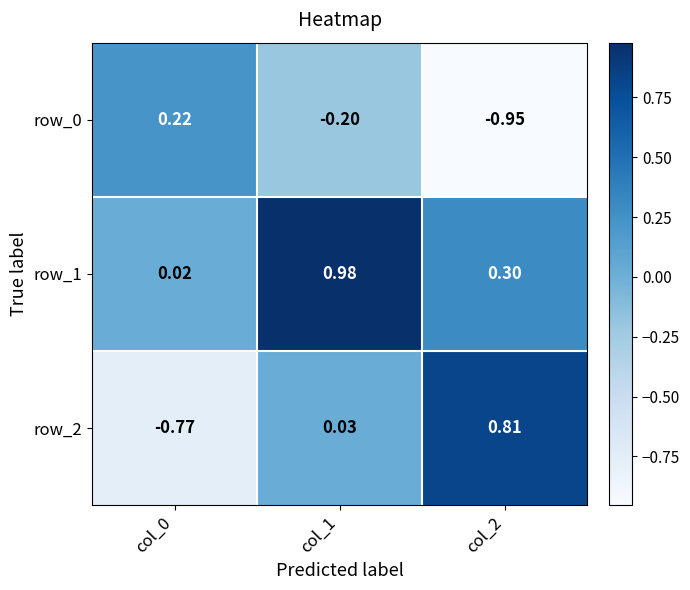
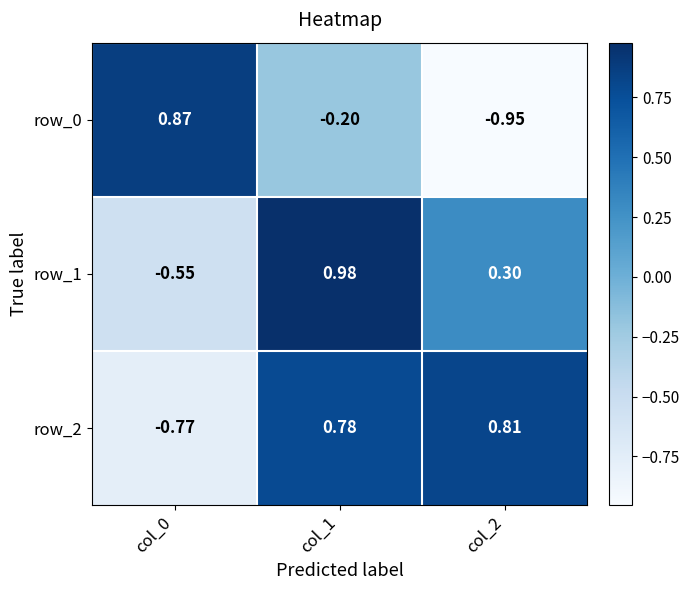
row_0, col_0: 0.22 -> 0.87
row_1, col_0: 0.02 -> -0.55
row_2, col_1: 0.03 -> 0.78
